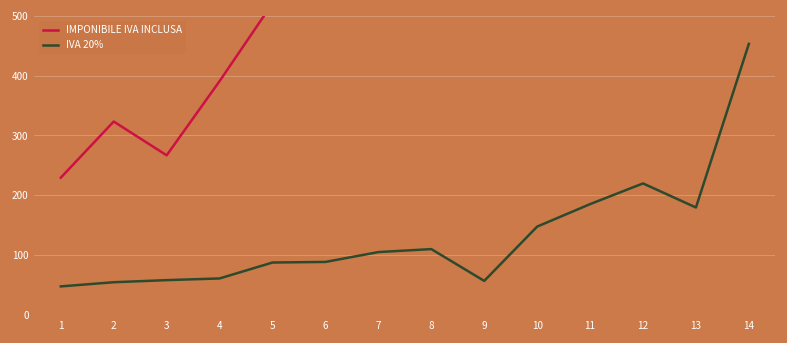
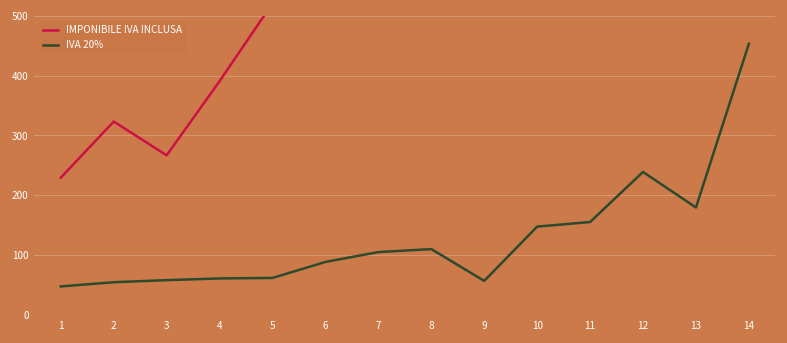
IVA 20%, 5: 90 -> 60
IVA 20%, 11: 180 -> 150
IVA 20%, 12: 220 -> 240
